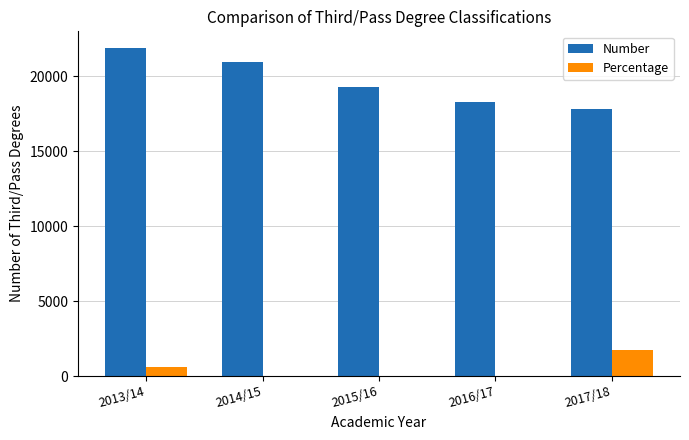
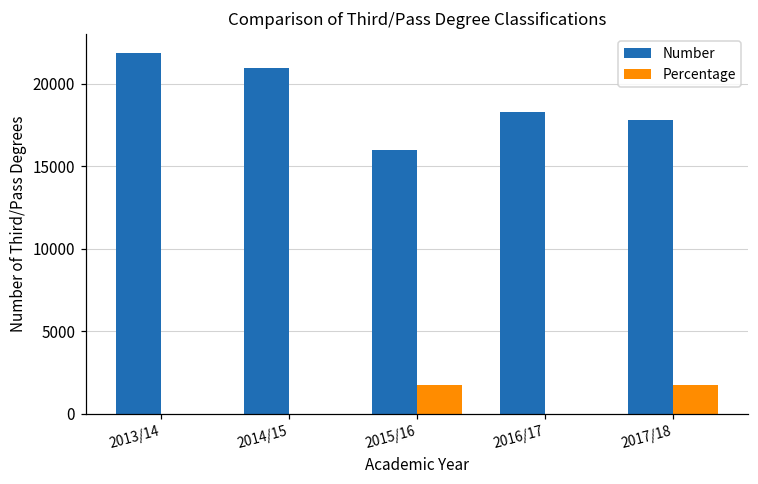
Percentage, 2013/14: 600 -> 0
Number, 2015/16: 19300 -> 16000
Percentage, 2015/16: 0 -> 1700
